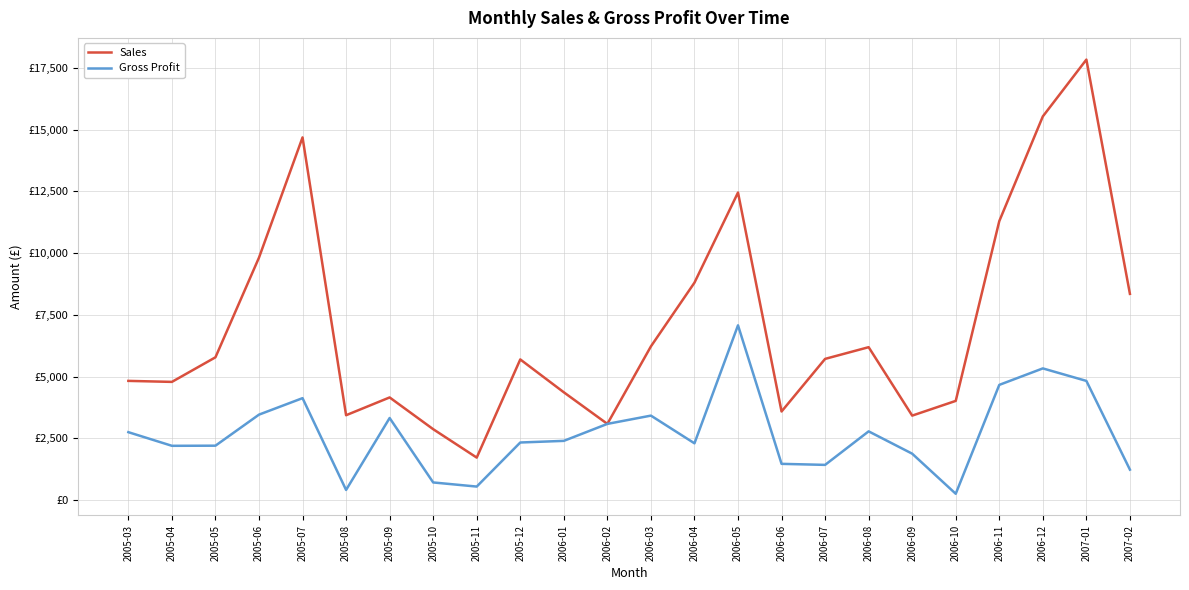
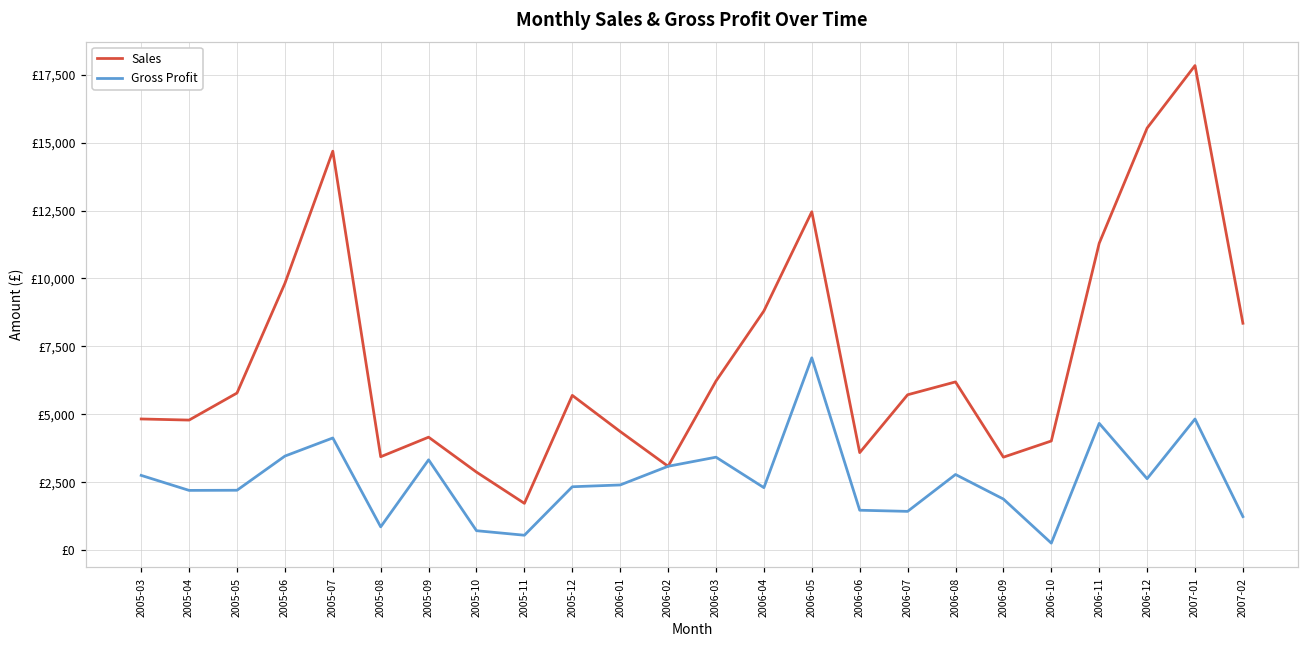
Gross Profit, 2005-08: £400 -> £900
Gross Profit, 2006-12: £5,300 -> £2,600
